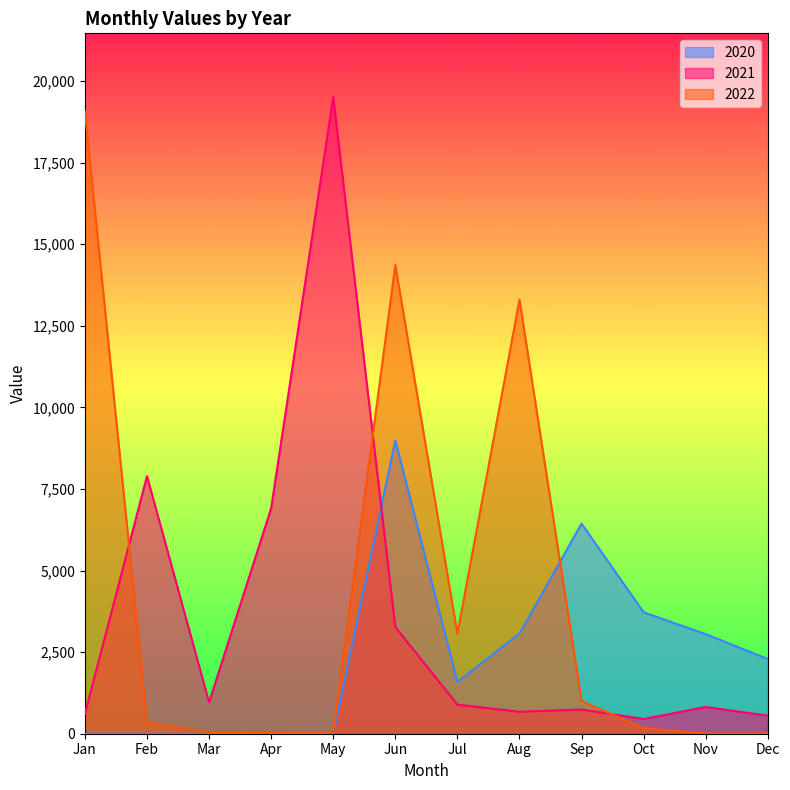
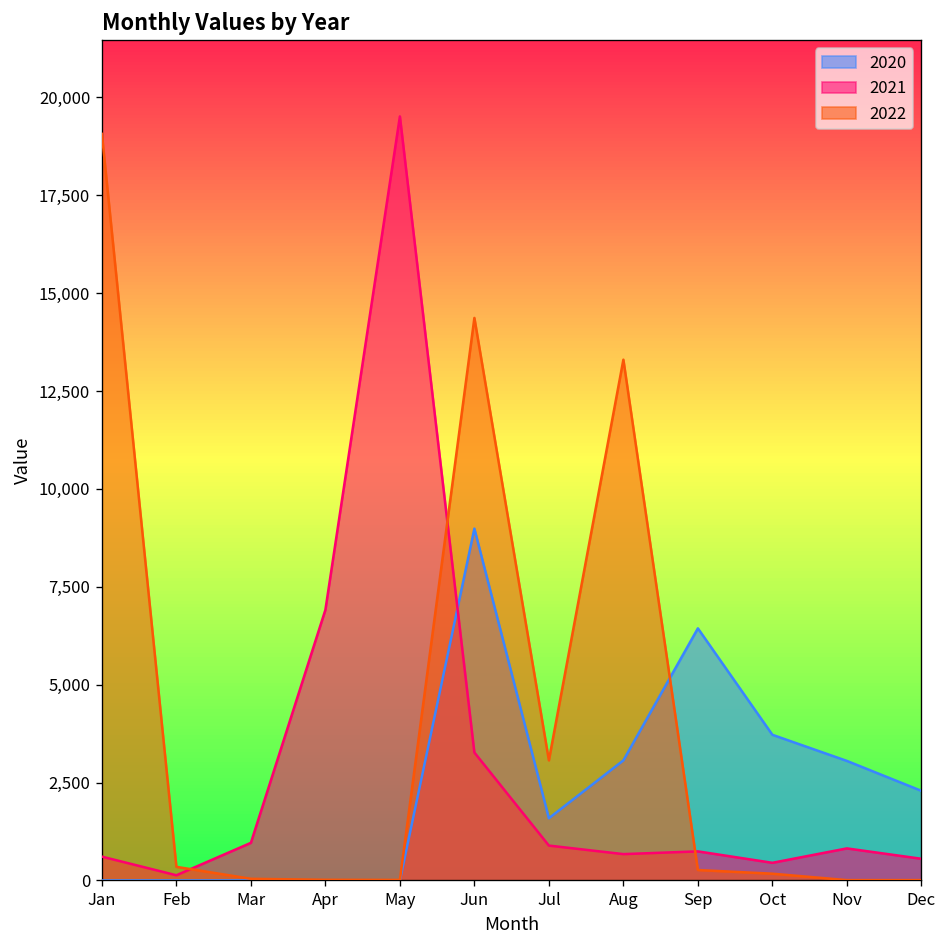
2021, Feb: 7,900 -> 100
2022, Sep: 1,000 -> 300
